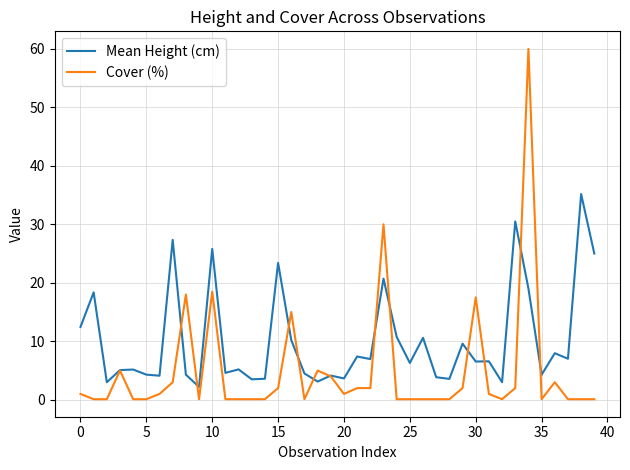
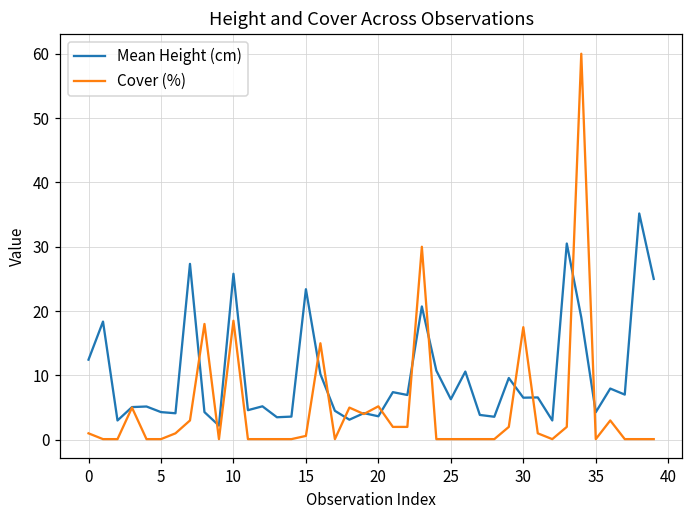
Cover (%), 15: 2 -> 1
Cover (%), 20: 1 -> 5
